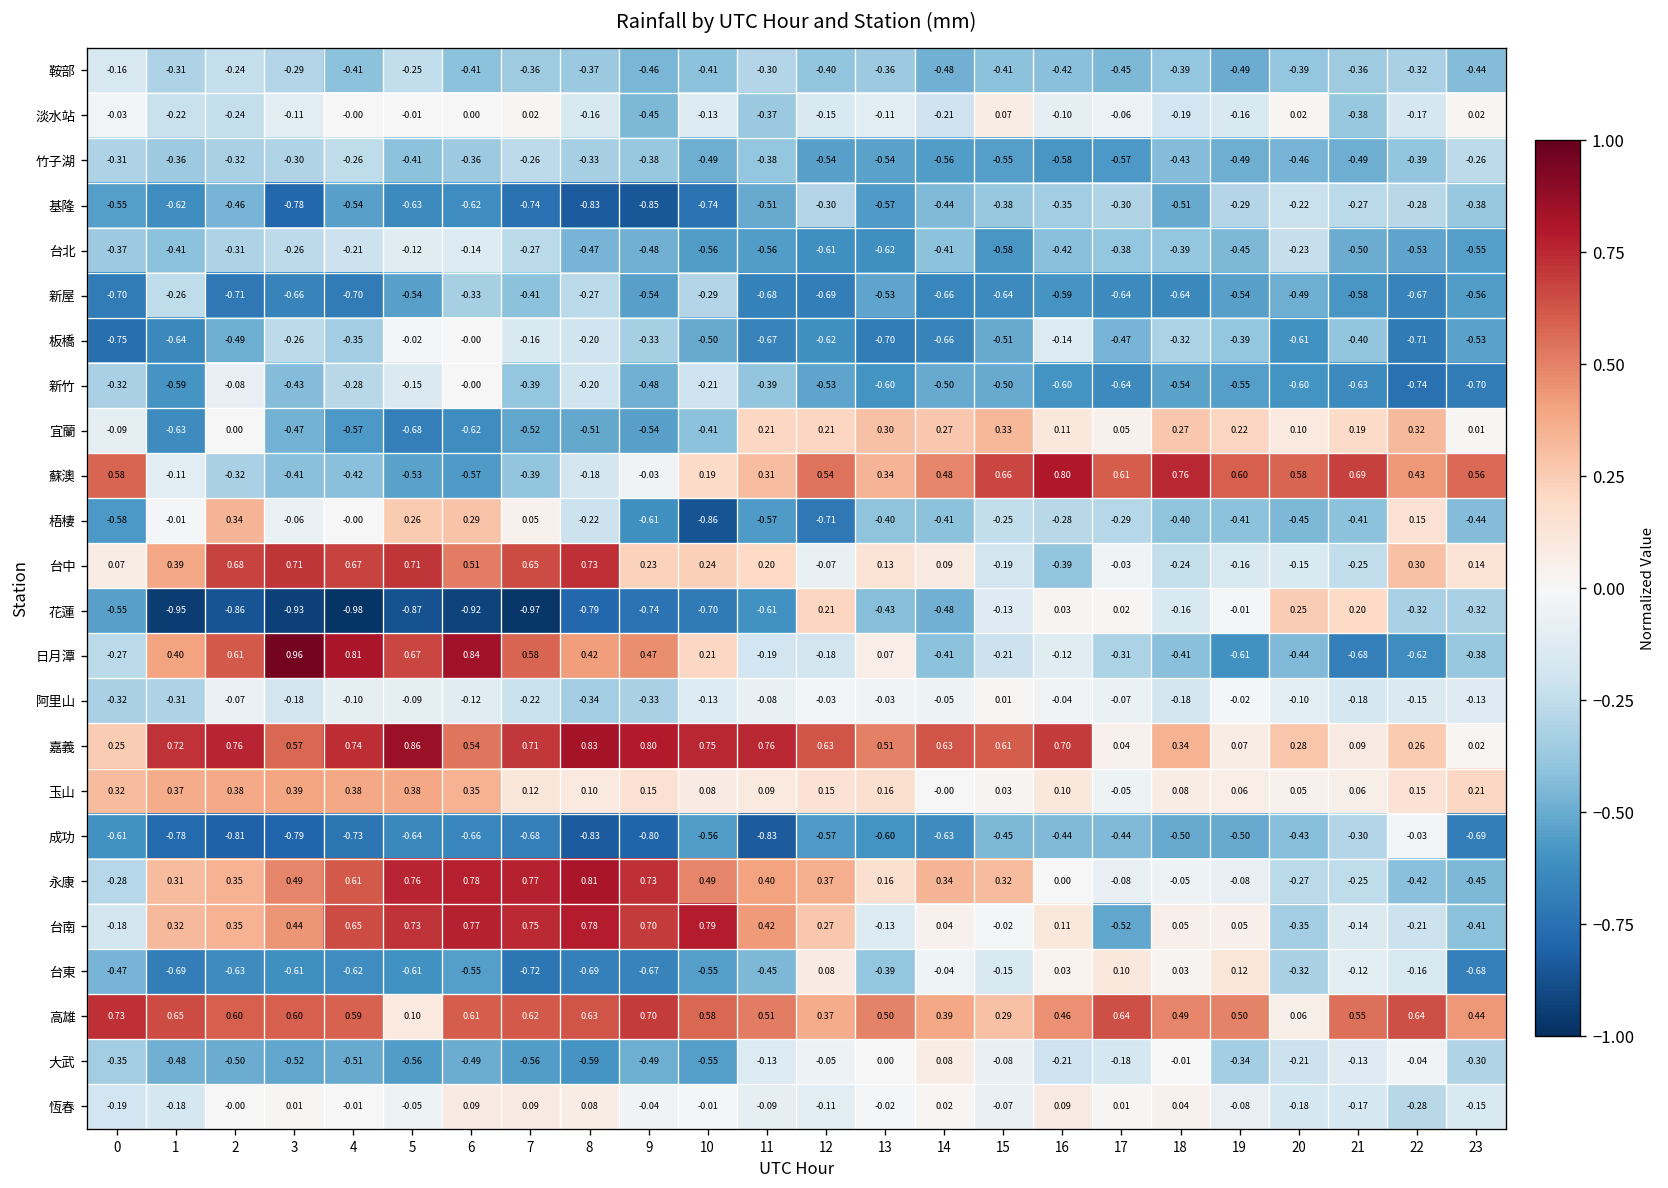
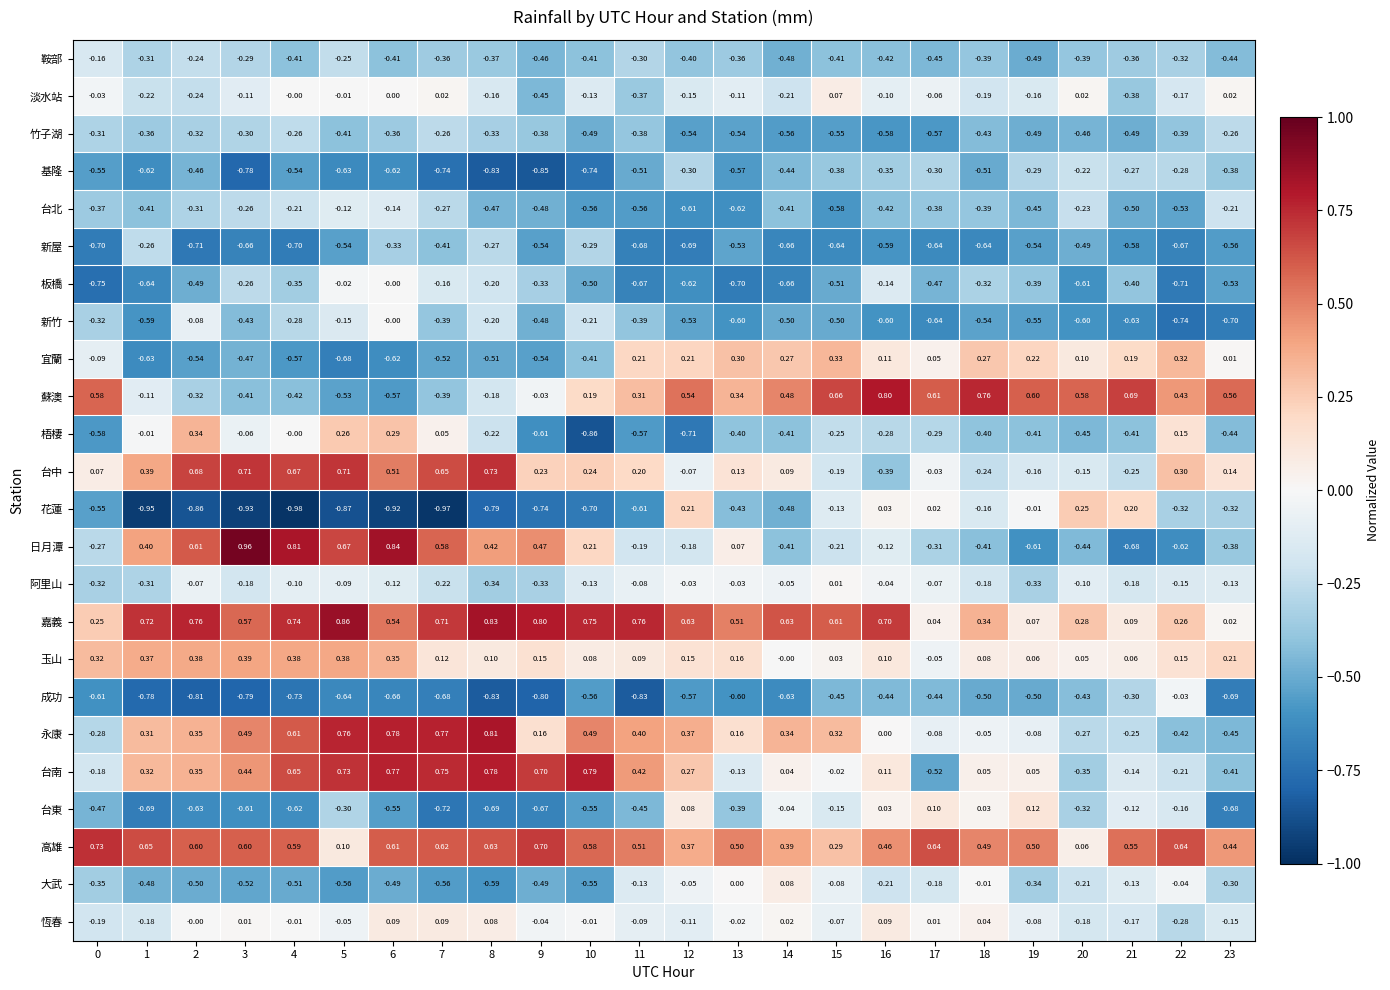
台北, 23: -0.55 -> -0.21
宜蘭, 2: 0.00 -> -0.54
阿里山, 19: -0.02 -> -0.33
永康, 9: 0.73 -> 0.16
台東, 5: -0.61 -> -0.30
